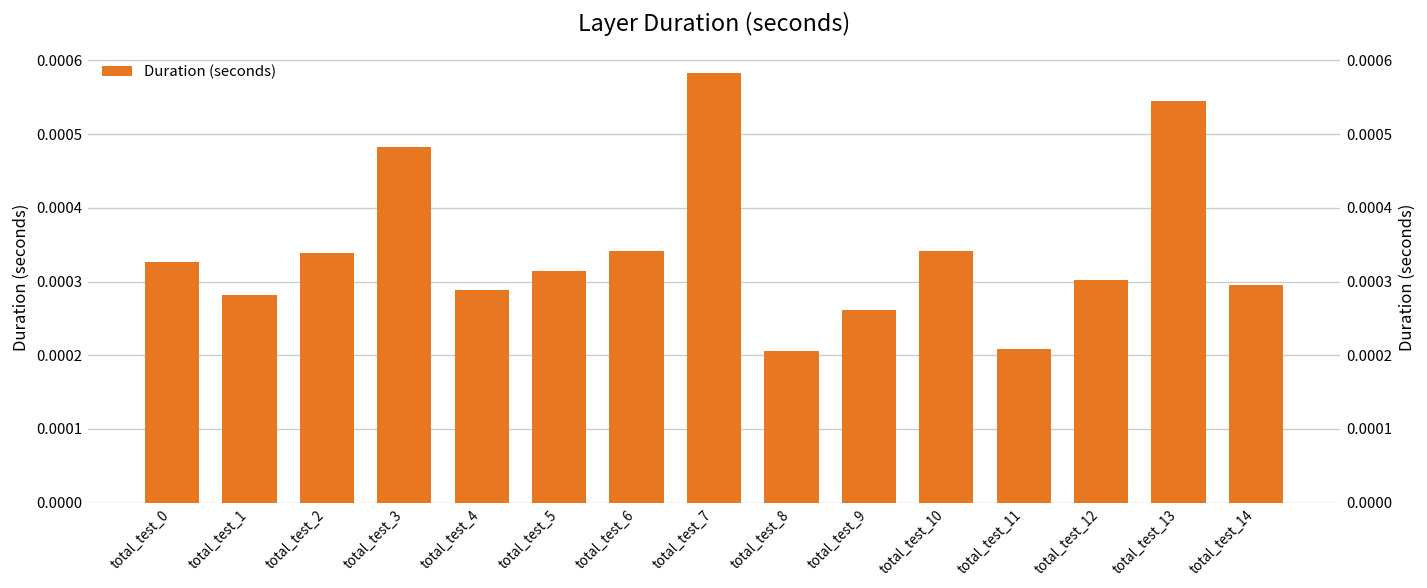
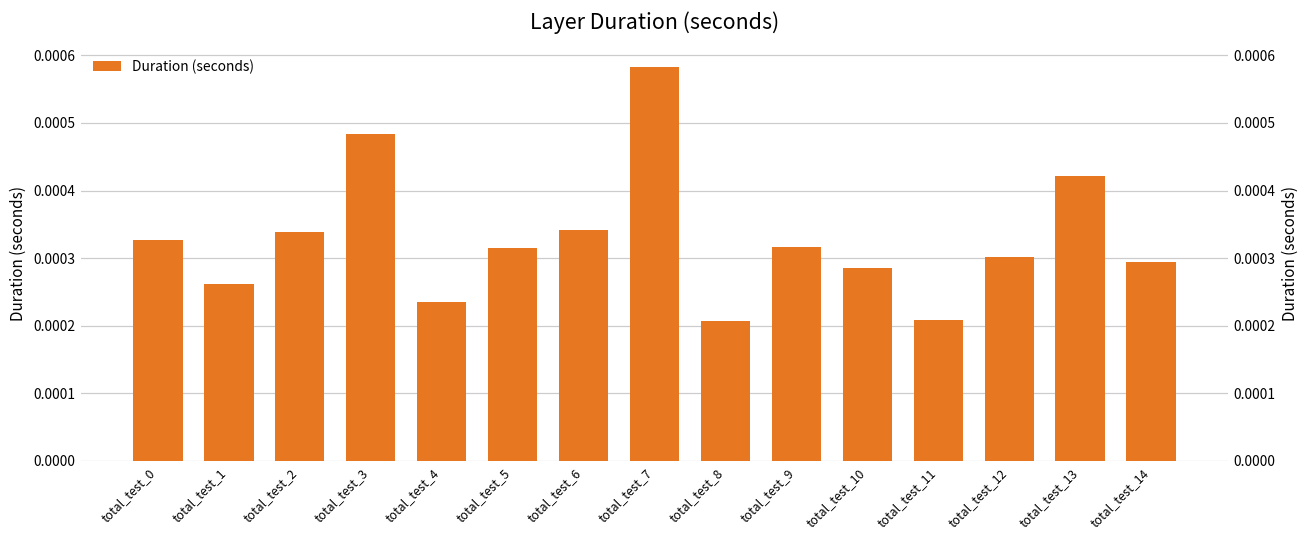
total_test_1: 0.00028 -> 0.00026
total_test_4: 0.00029 -> 0.00024
total_test_9: 0.00026 -> 0.00032
total_test_10: 0.00034 -> 0.00028
total_test_13: 0.00055 -> 0.00042
